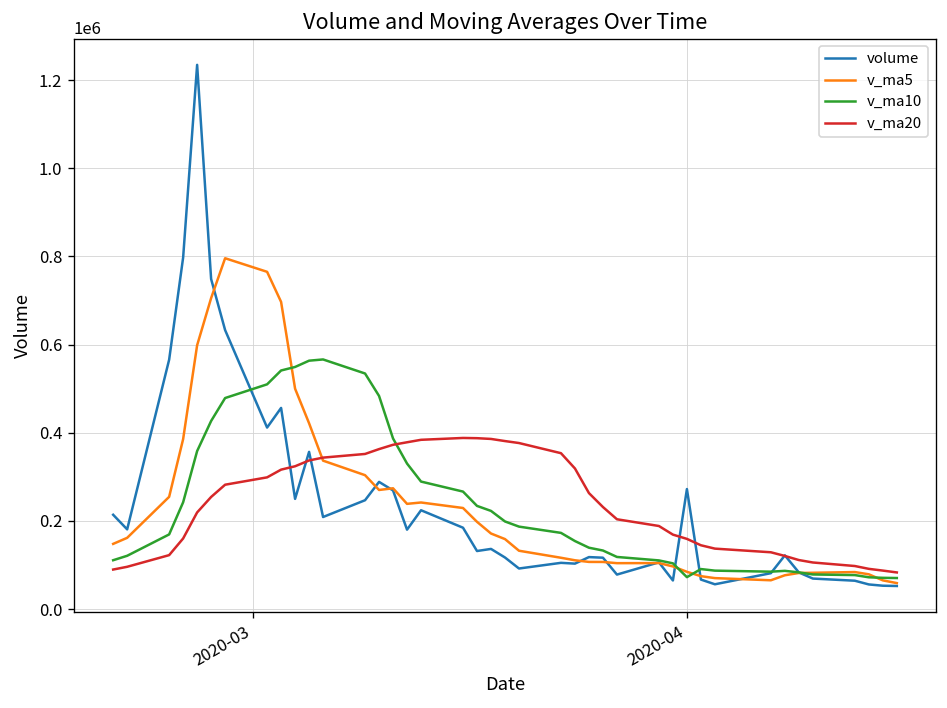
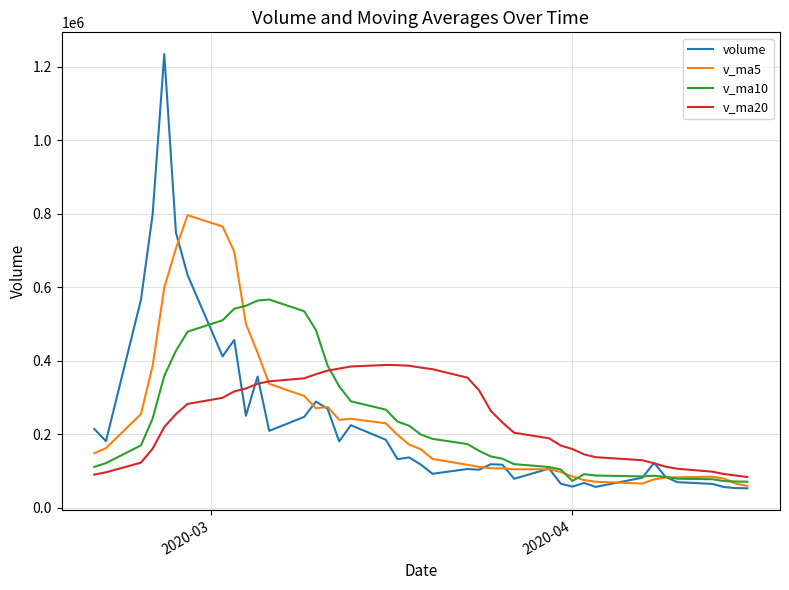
volume, 2020-04: 270000 -> 60000
